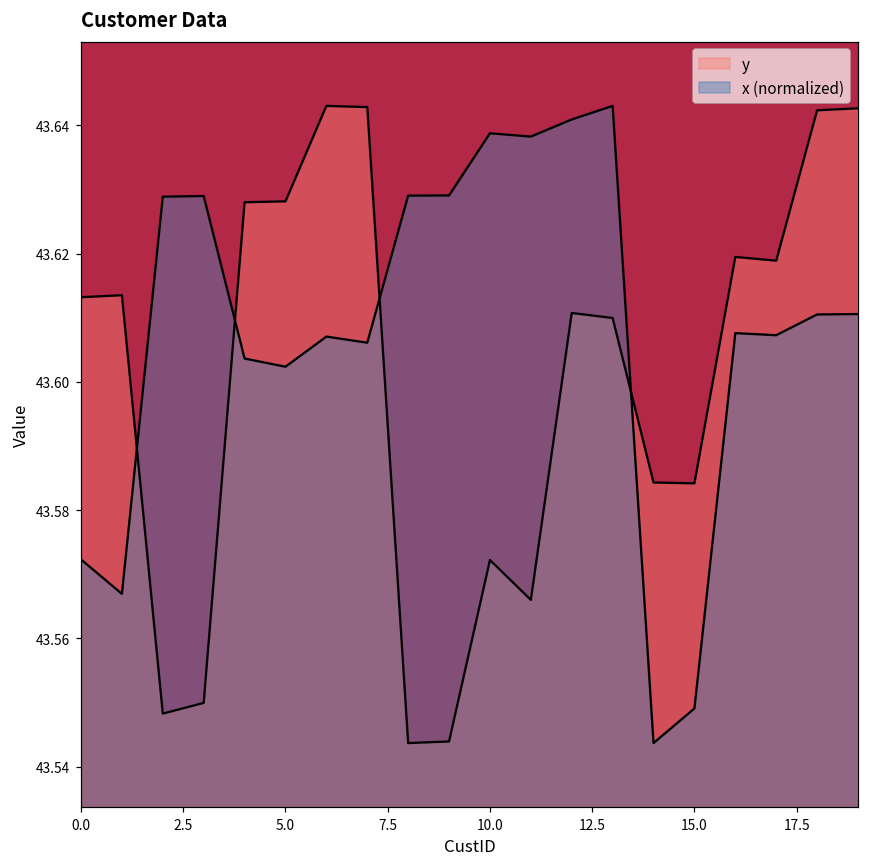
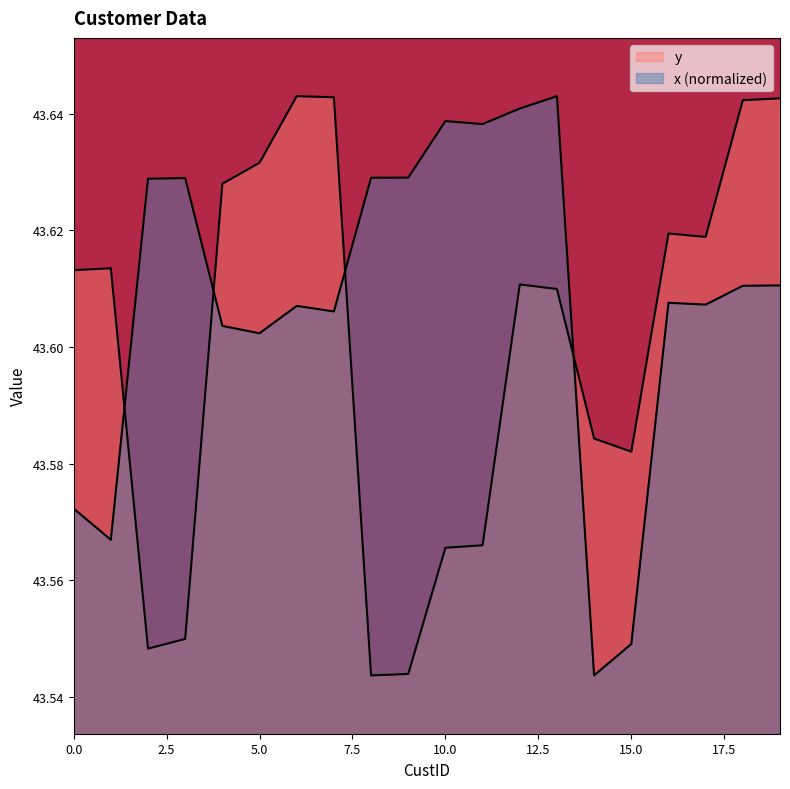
y, 5.0: 43.628 -> 43.632
y, 10.0: 43.572 -> 43.566
y, 15.0: 43.584 -> 43.582
